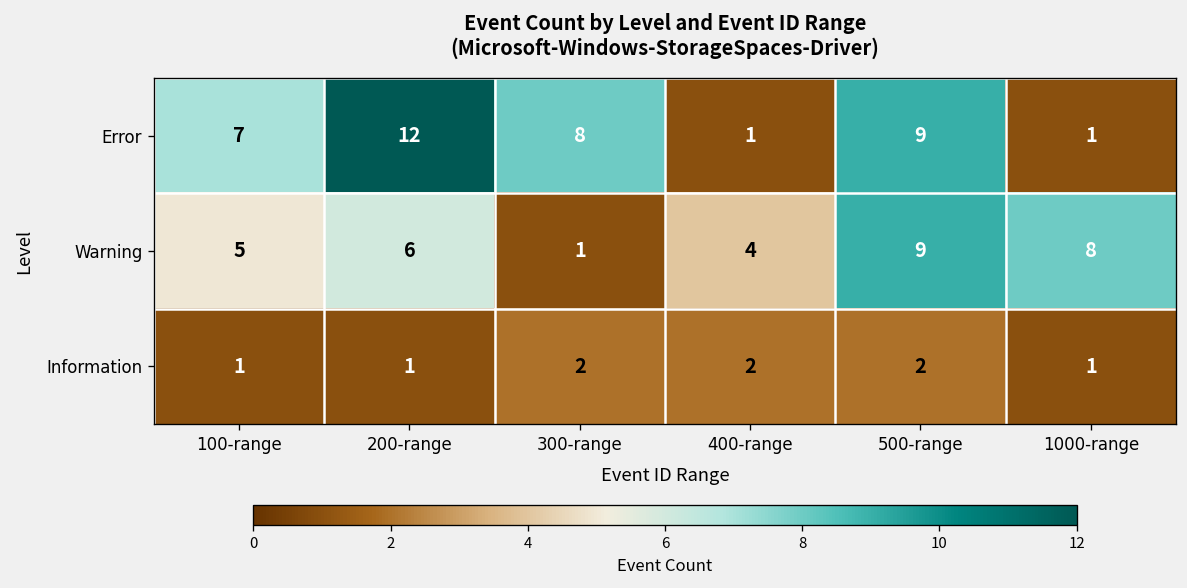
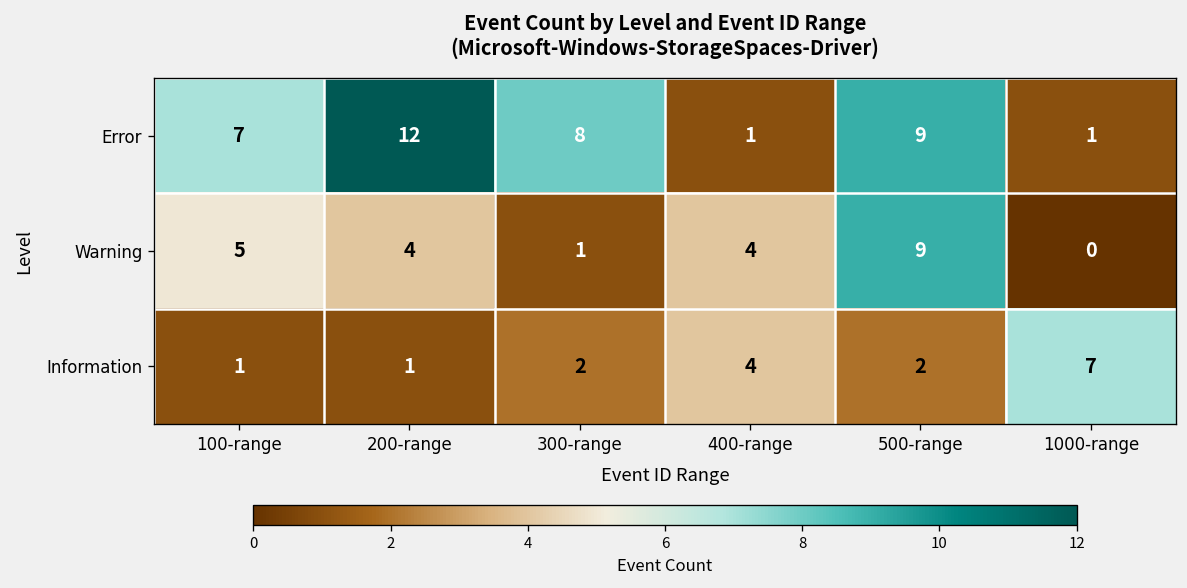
Warning, 200-range: 6 -> 4
Warning, 1000-range: 8 -> 0
Information, 400-range: 2 -> 4
Information, 1000-range: 1 -> 7
